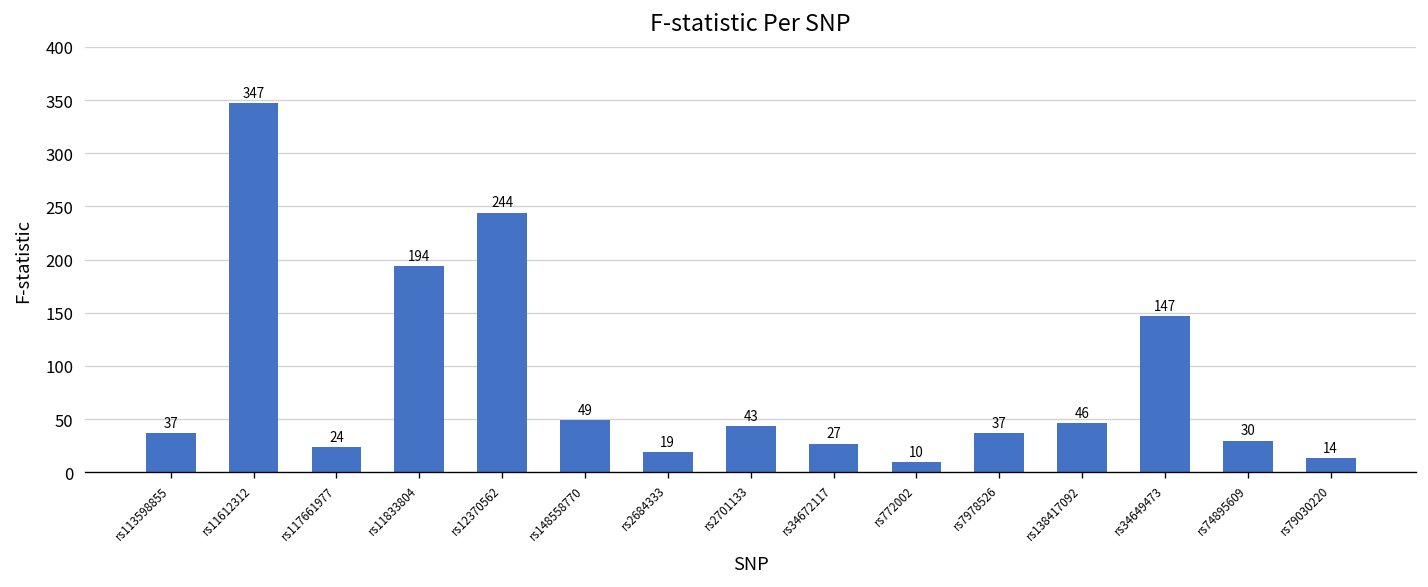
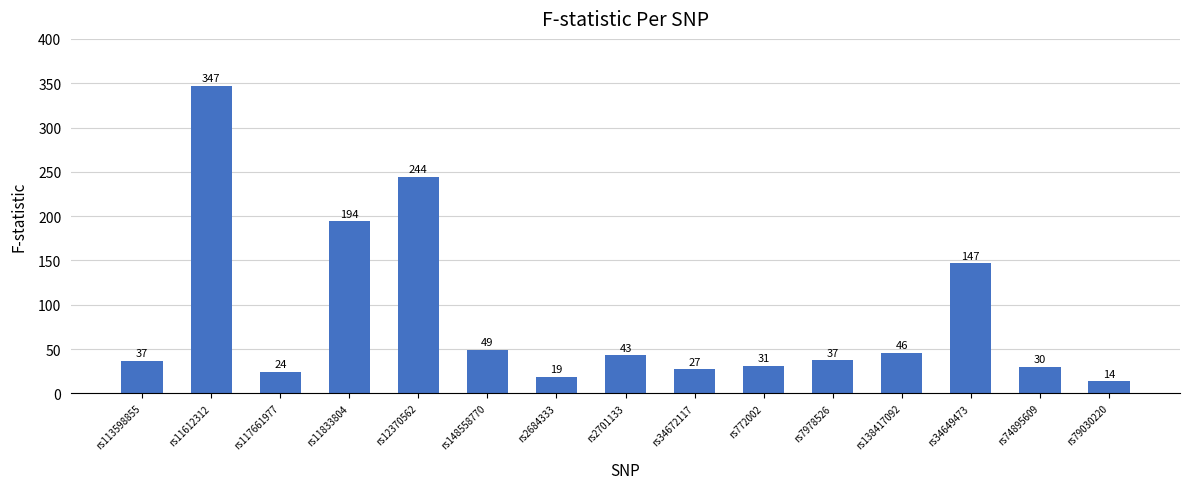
rs772002: 10 -> 31
